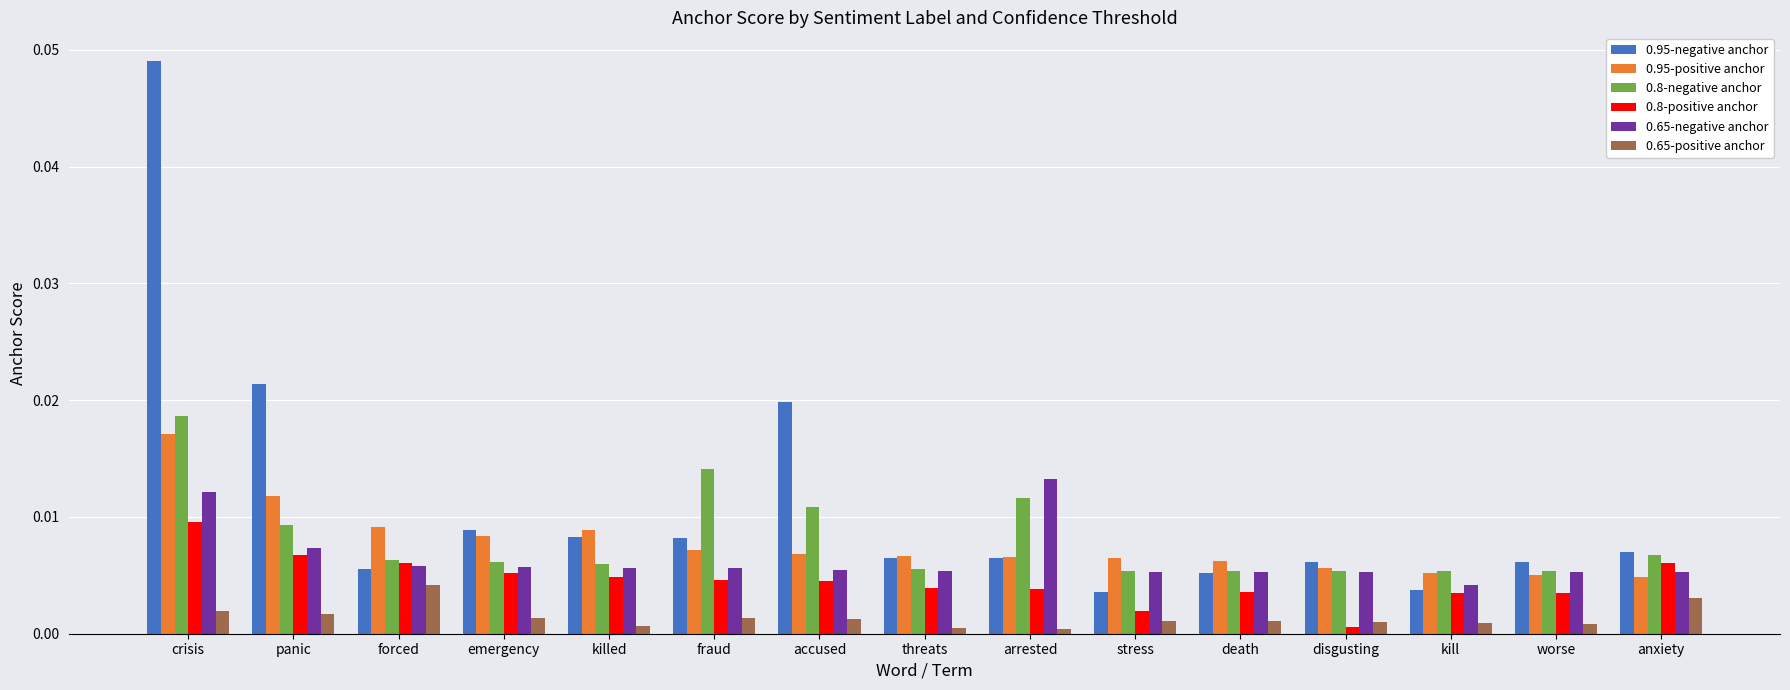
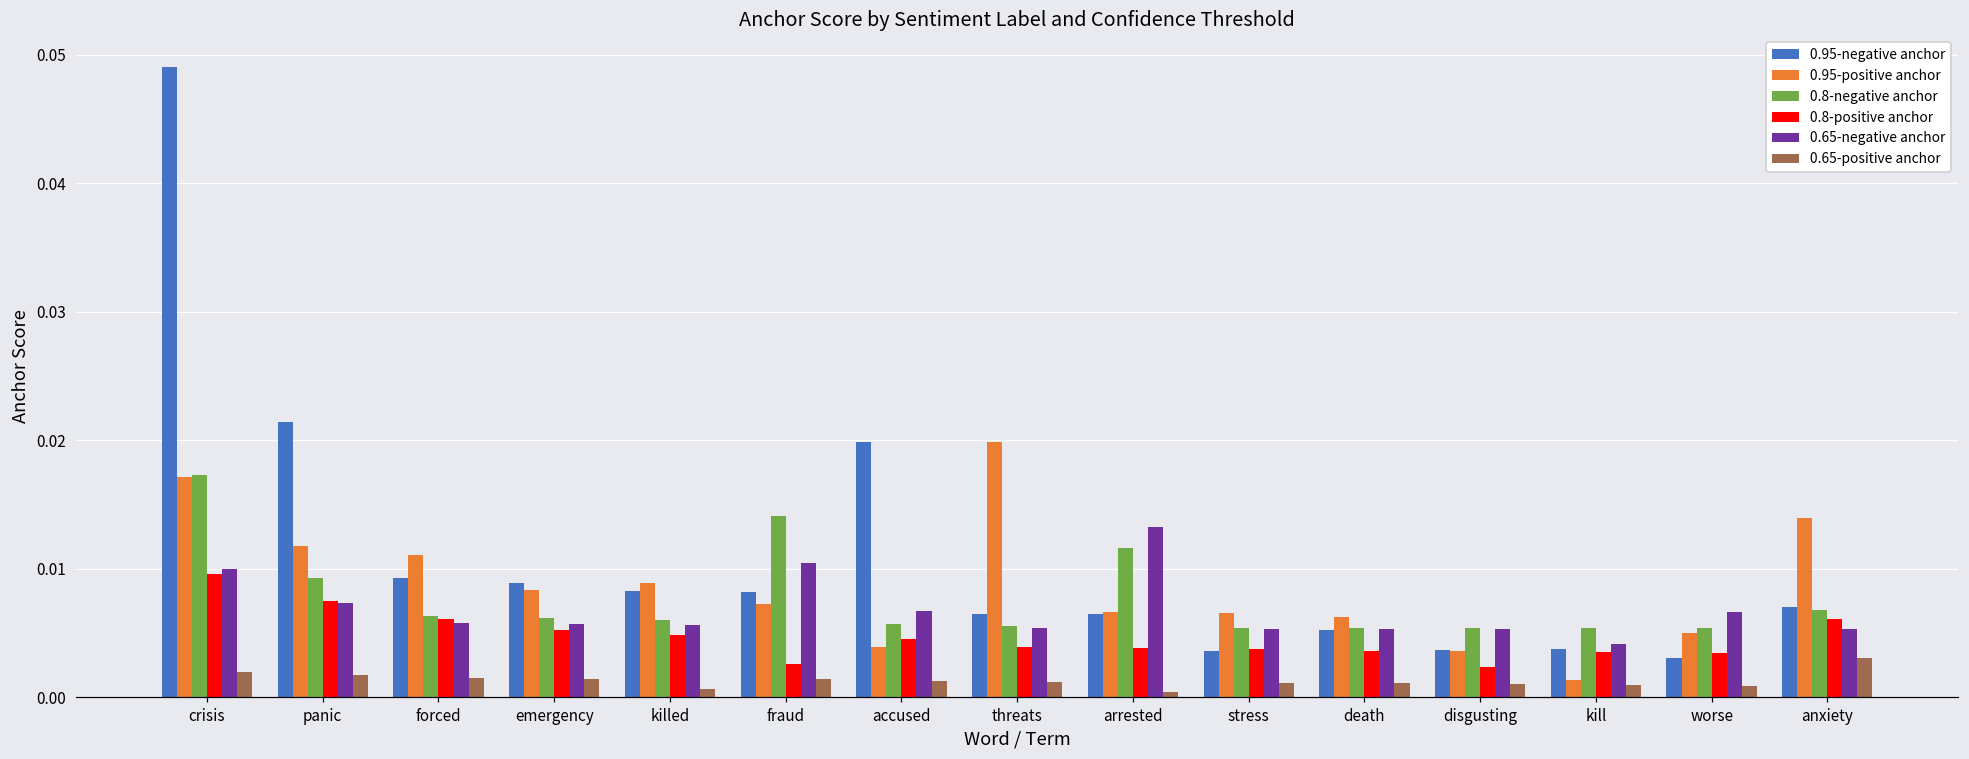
0.8-negative anchor, crisis: 0.0186 -> 0.0173
0.65-negative anchor, crisis: 0.0121 -> 0.0100
0.8-positive anchor, panic: 0.0068 -> 0.0075
0.95-negative anchor, forced: 0.0055 -> 0.0093
0.95-positive anchor, forced: 0.0091 -> 0.0110
0.65-positive anchor, forced: 0.0042 -> 0.0015
0.8-positive anchor, fraud: 0.0046 -> 0.0026
0.65-negative anchor, fraud: 0.0056 -> 0.0104
0.95-positive anchor, accused: 0.0068 -> 0.0039
0.8-negative anchor, accused: 0.0108 -> 0.0057
0.65-negative anchor, accused: 0.0055 -> 0.0067
0.95-positive anchor, threats: 0.0067 -> 0.0198
0.65-positive anchor, threats: 0.0005 -> 0.0012
0.8-positive anchor, stress: 0.0020 -> 0.0038
0.95-negative anchor, disgusting: 0.0061 -> 0.0037
0.95-positive anchor, disgusting: 0.0056 -> 0.0036
0.8-positive anchor, disgusting: 0.0005 -> 0.0023
0.95-positive anchor, kill: 0.0052 -> 0.0013
0.95-negative anchor, worse: 0.0061 -> 0.0031
0.65-negative anchor, worse: 0.0053 -> 0.0066
0.95-positive anchor, anxiety: 0.0049 -> 0.0139
